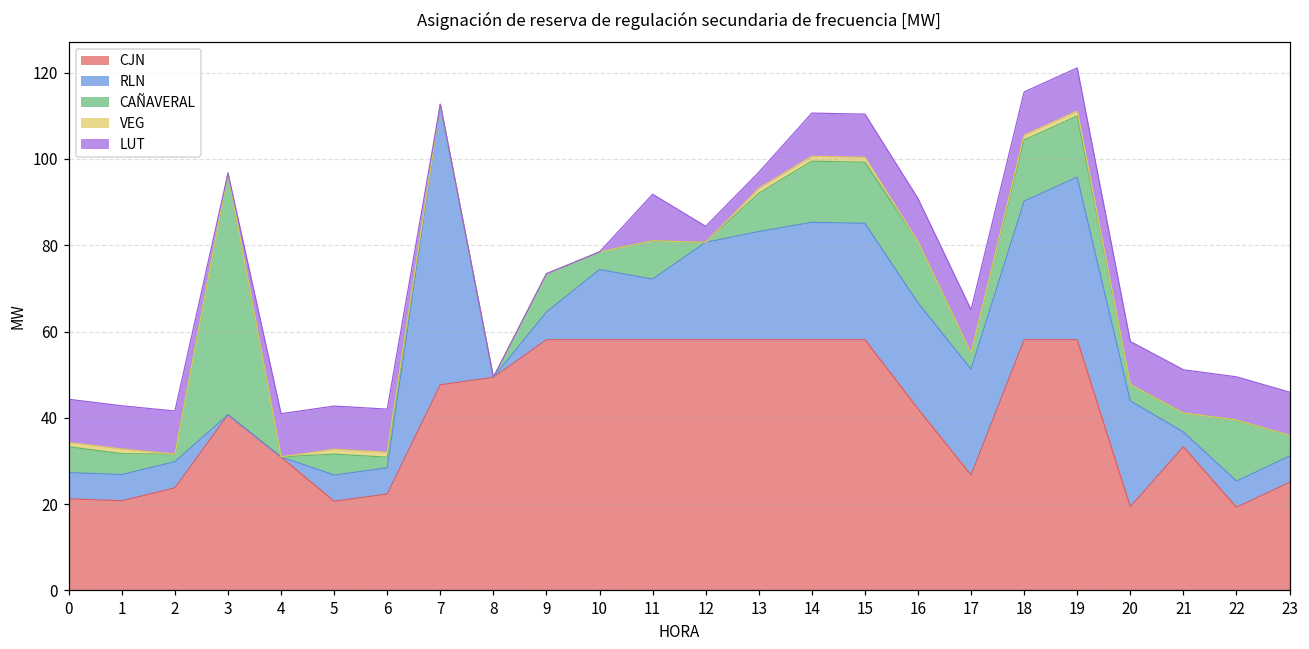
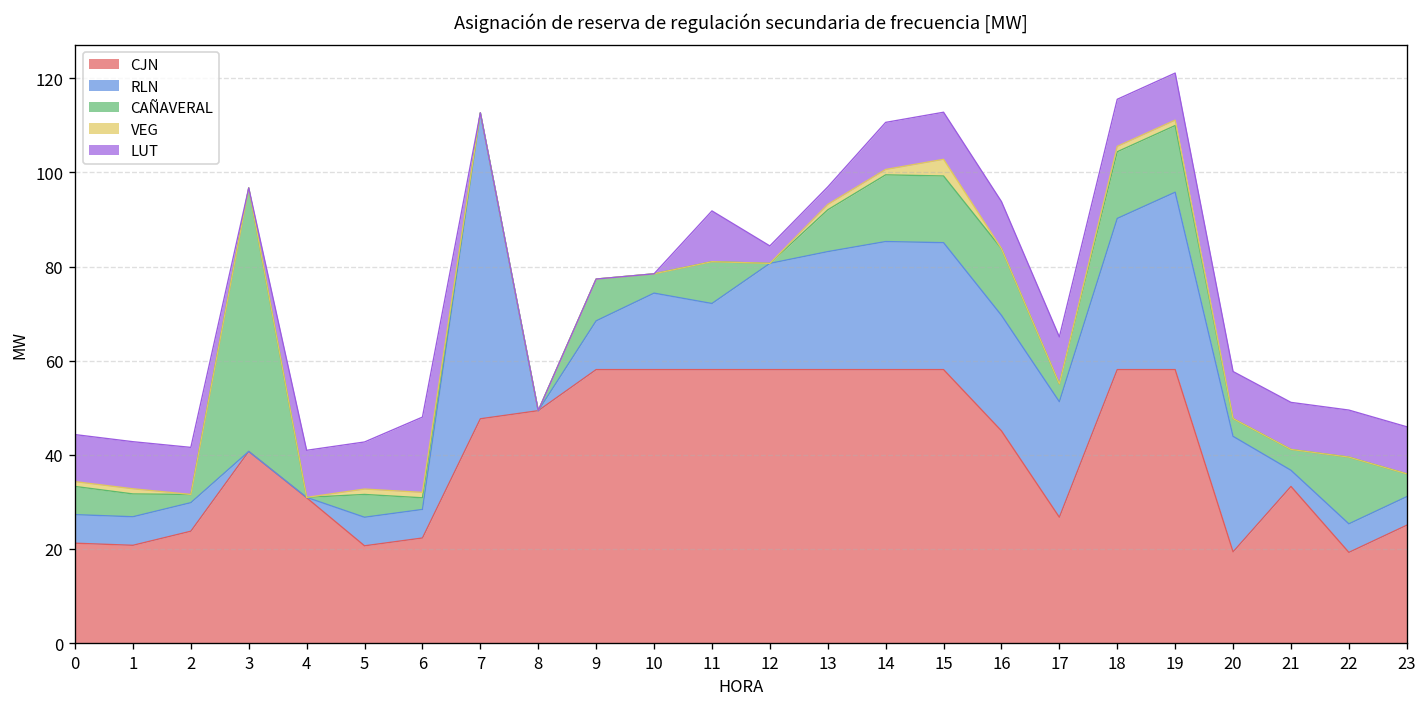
LUT, 6: 10 -> 16
RLN, 9: 6 -> 10
VEG, 15: 1 -> 4
CJN, 16: 42 -> 45
